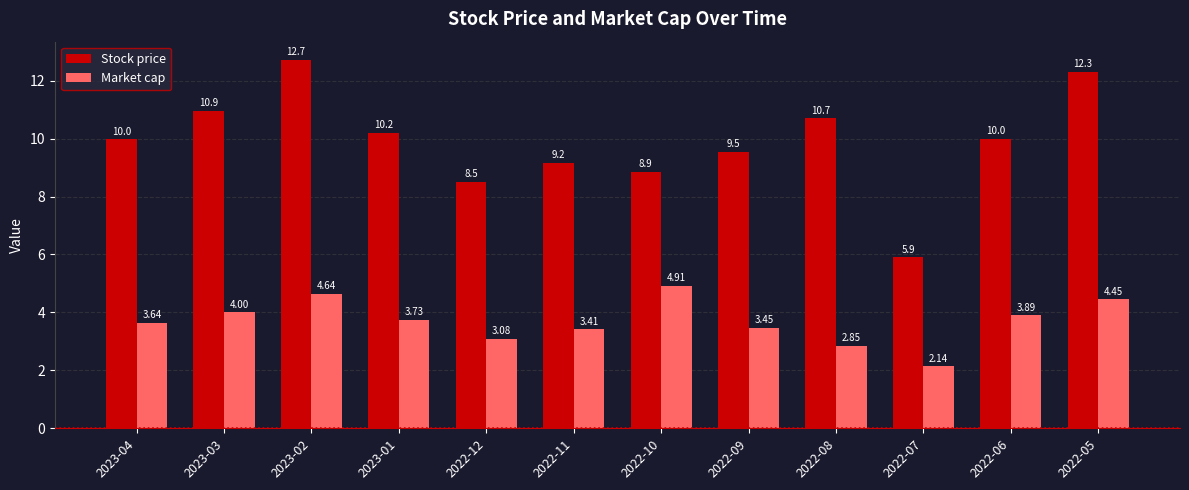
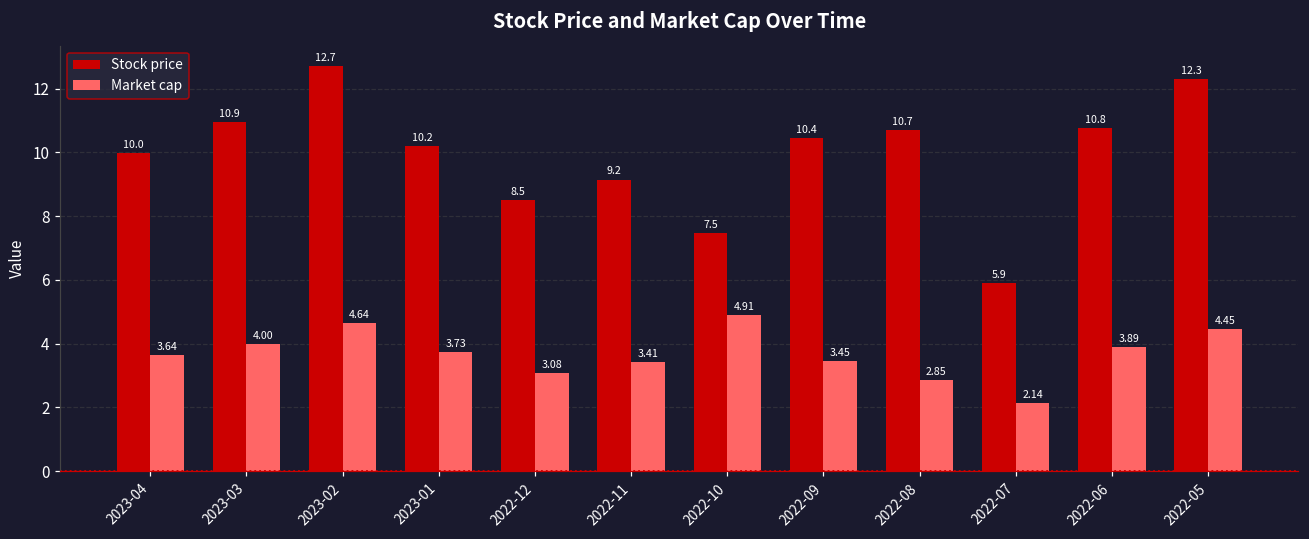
Stock price, 2022-10: 8.9 -> 7.5
Stock price, 2022-09: 9.5 -> 10.4
Stock price, 2022-06: 10.0 -> 10.8
